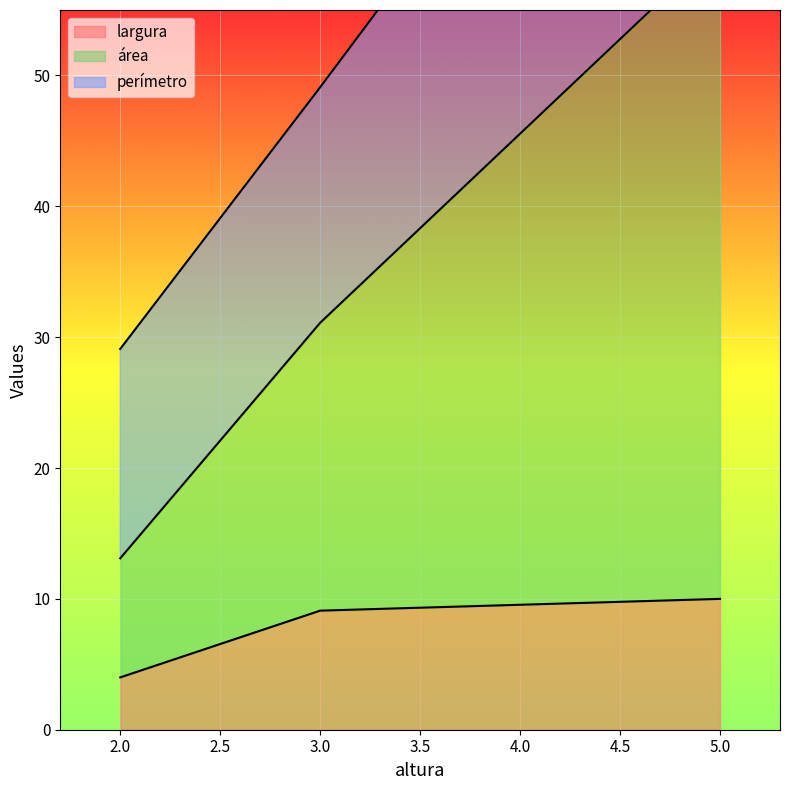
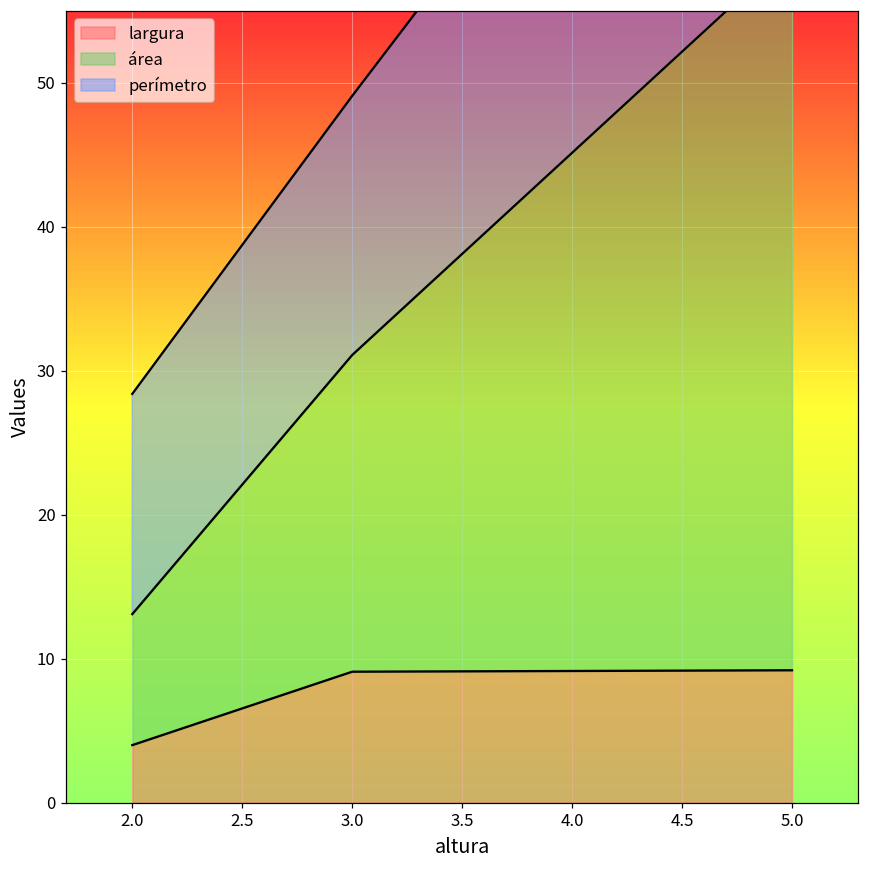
perímetro, 2.0: 16.0 -> 15.3
largura, 5.0: 10.0 -> 9.2
